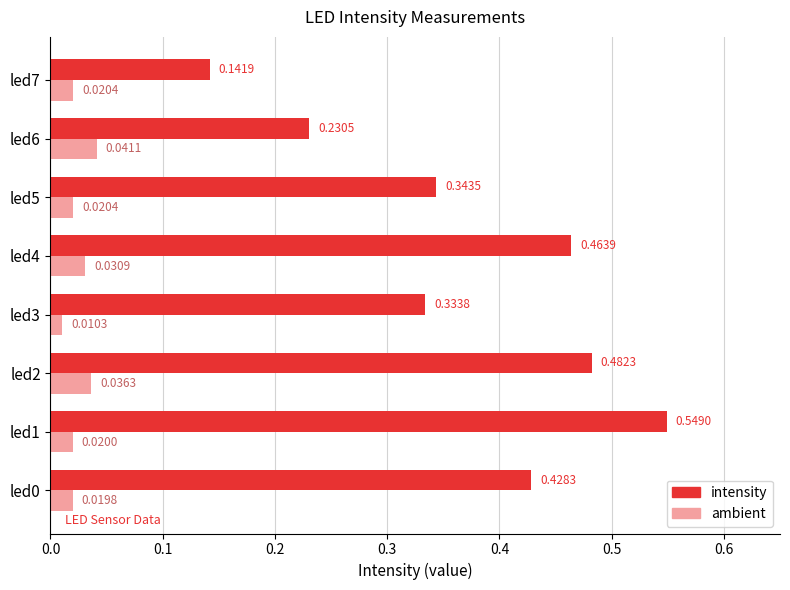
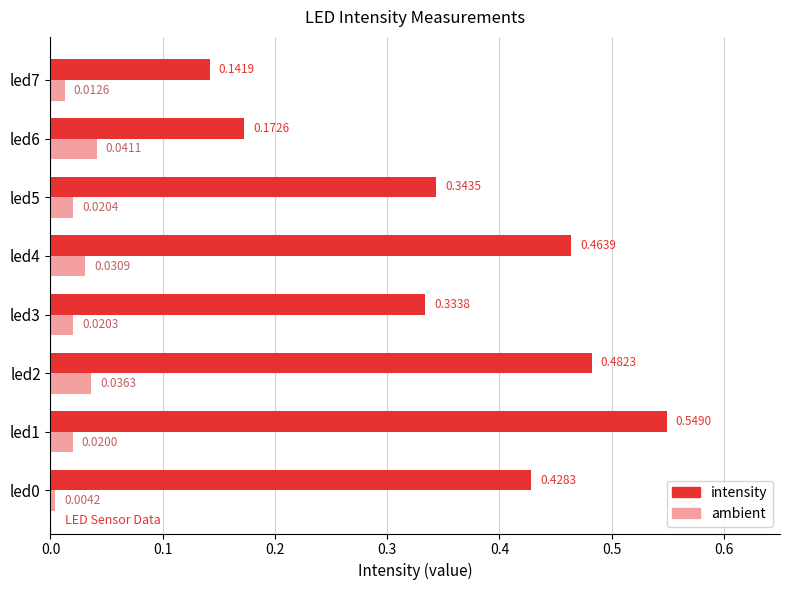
ambient, led7: 0.0204 -> 0.0126
intensity, led6: 0.2305 -> 0.1726
ambient, led3: 0.0103 -> 0.0203
ambient, led0: 0.0198 -> 0.0042
